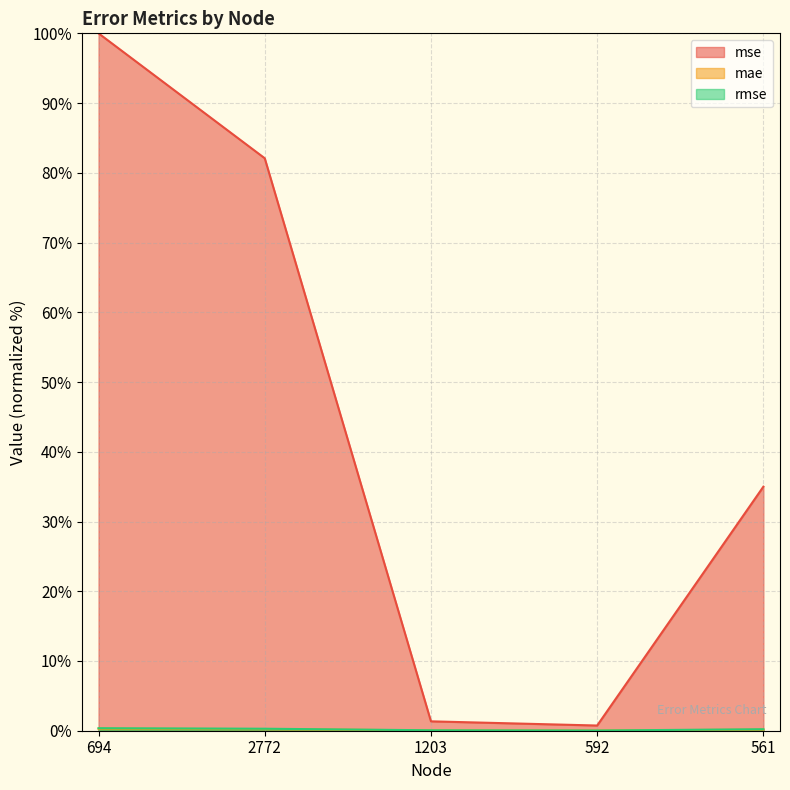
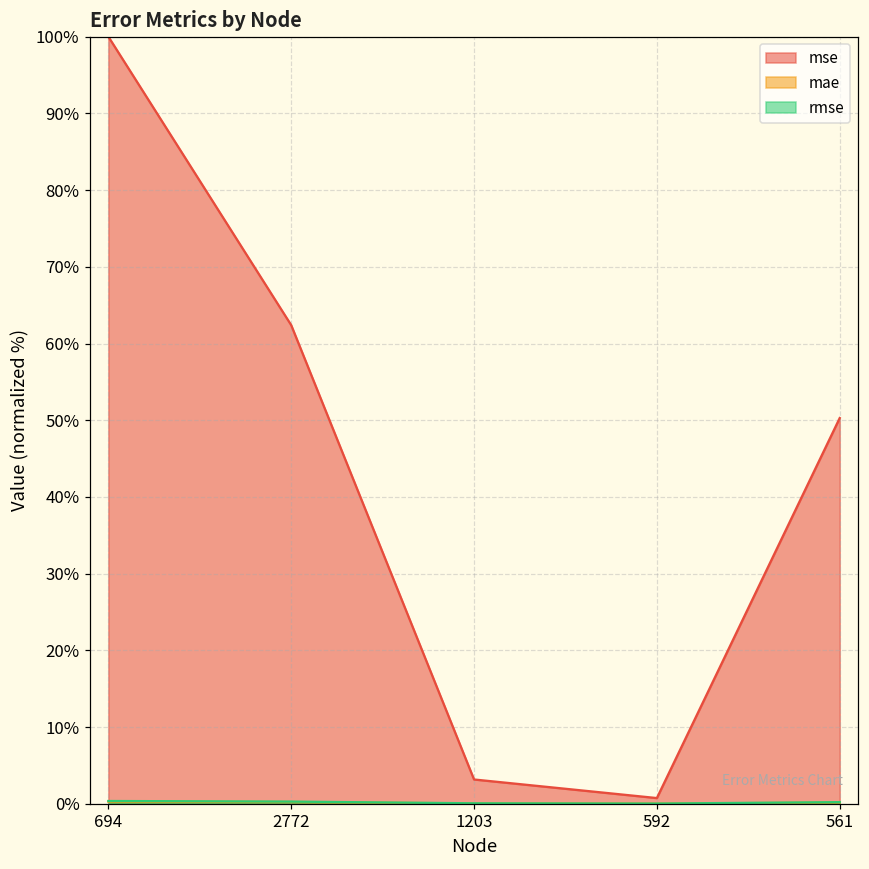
mse, 2772: 82% -> 62%
mse, 1203: 1% -> 3%
mse, 561: 35% -> 50%
